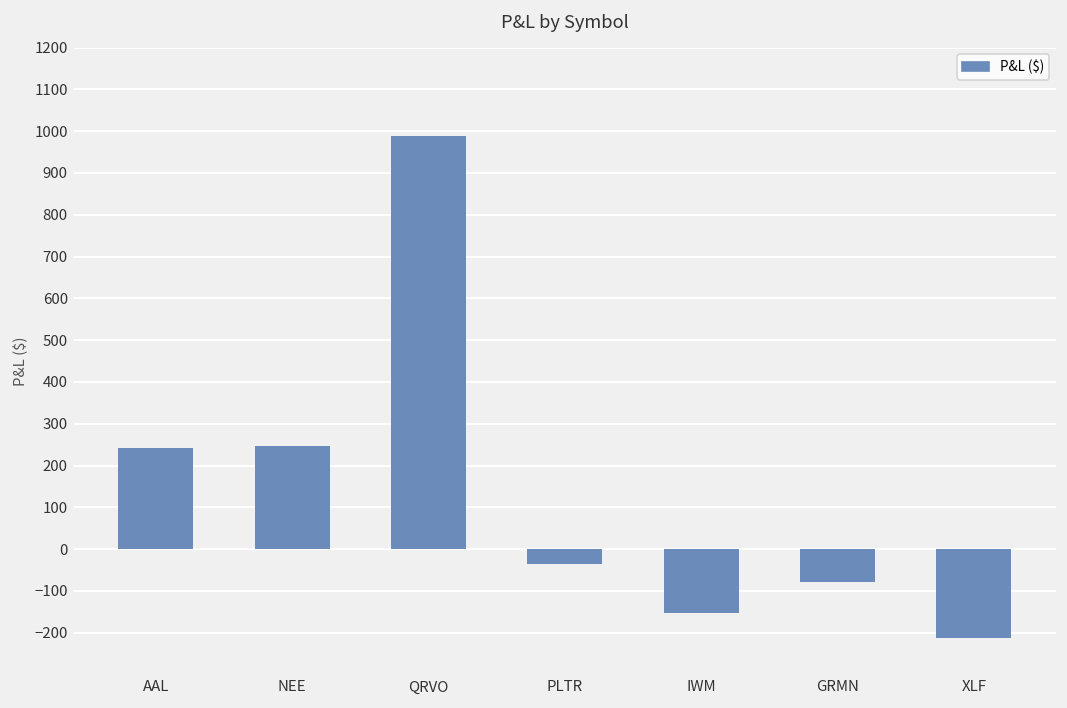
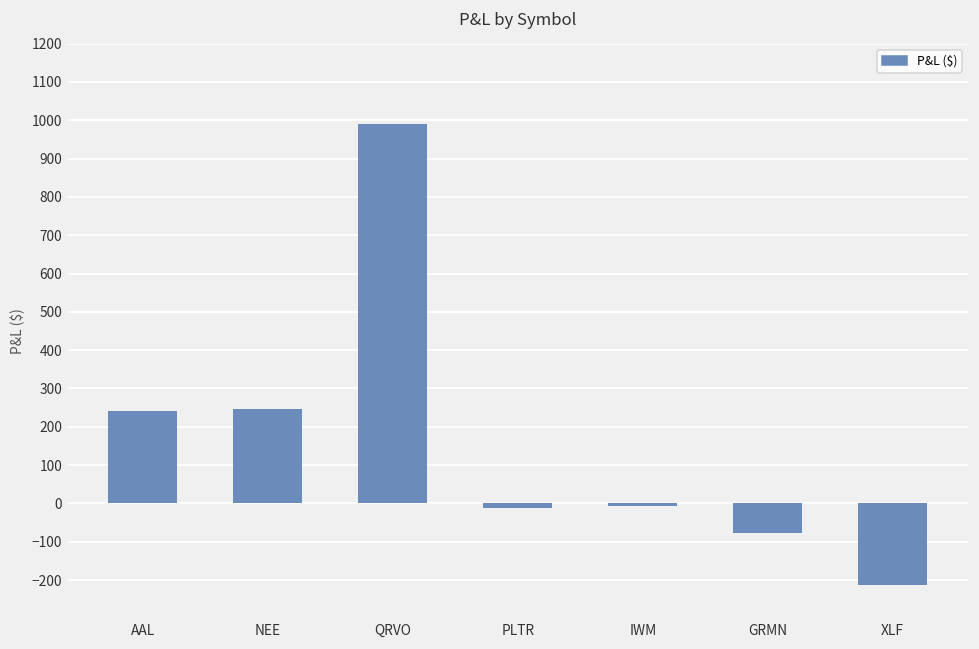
PLTR: -30 -> -10
IWM: -150 -> -10
